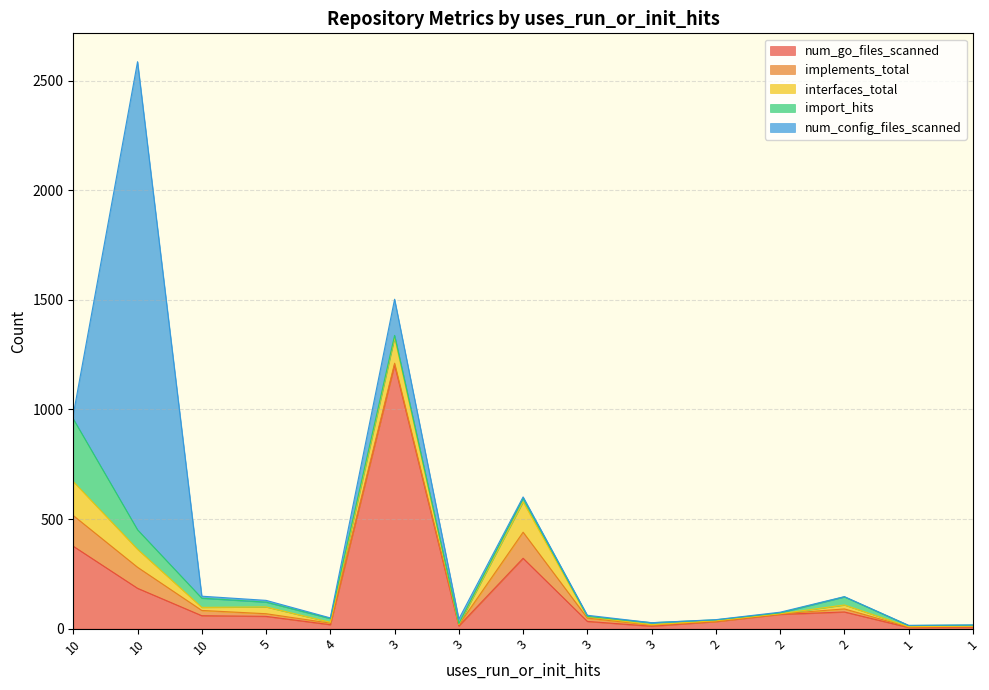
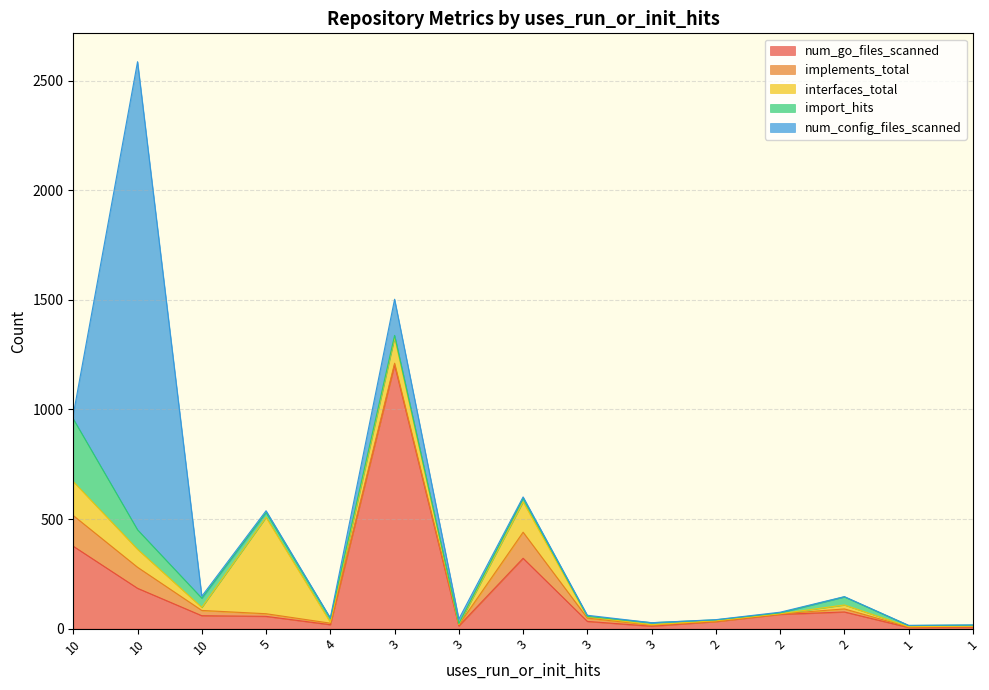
interfaces_total, 5: 30 -> 440
